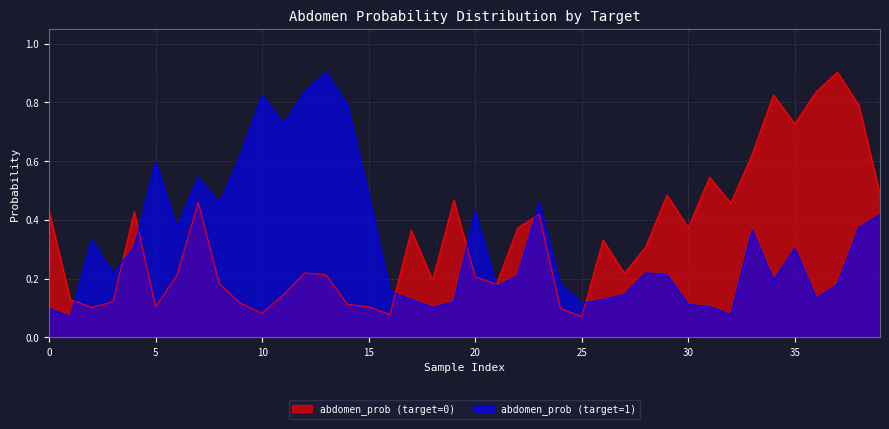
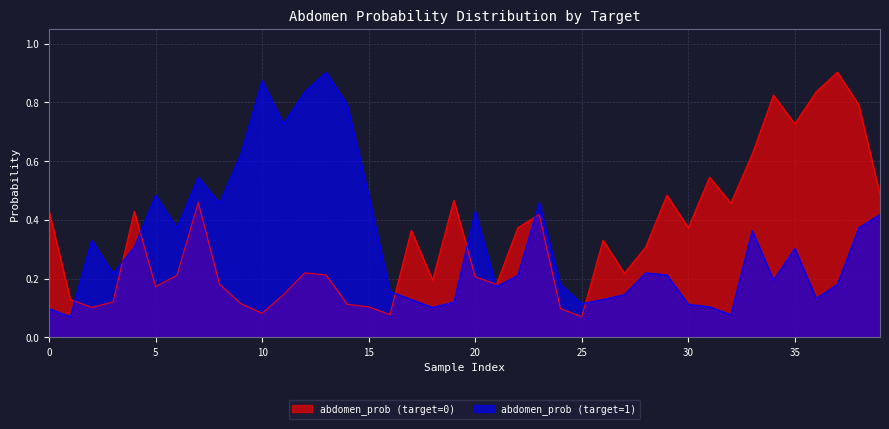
abdomen_prob (target=0), 5: 0.10 -> 0.17
abdomen_prob (target=1), 5: 0.60 -> 0.48
abdomen_prob (target=1), 10: 0.83 -> 0.88
